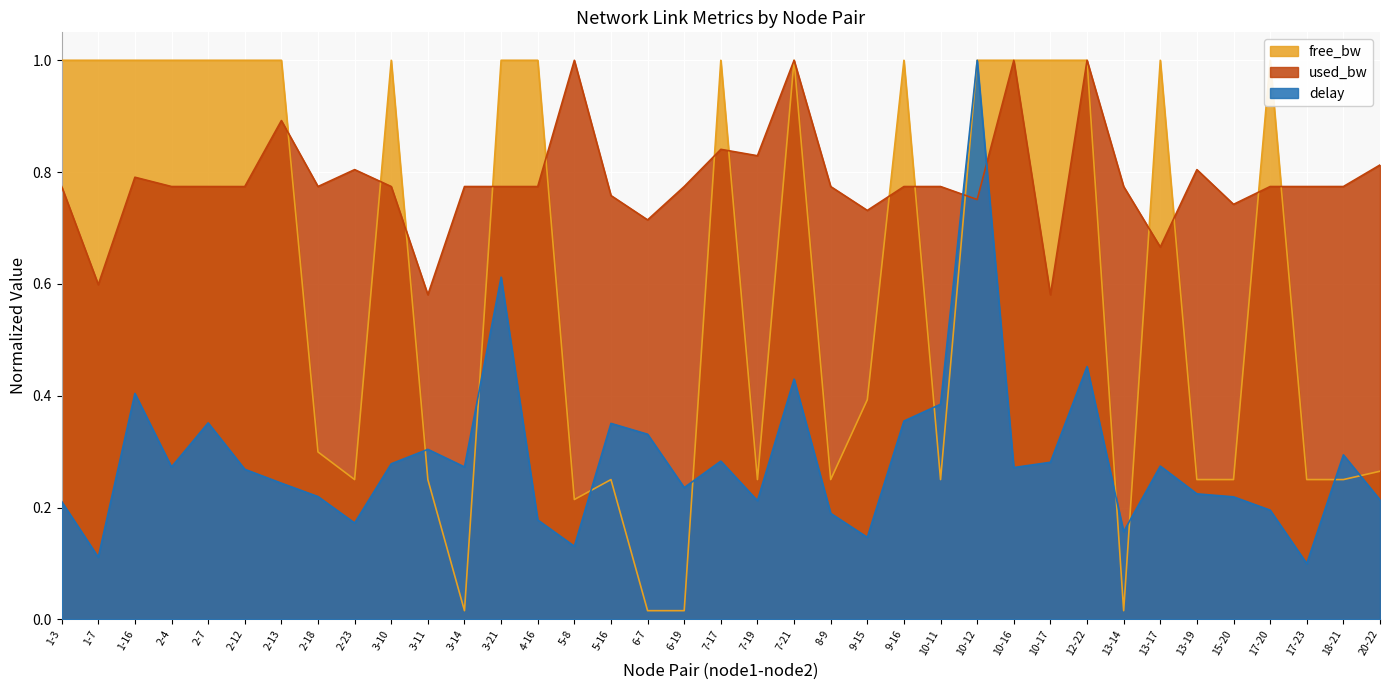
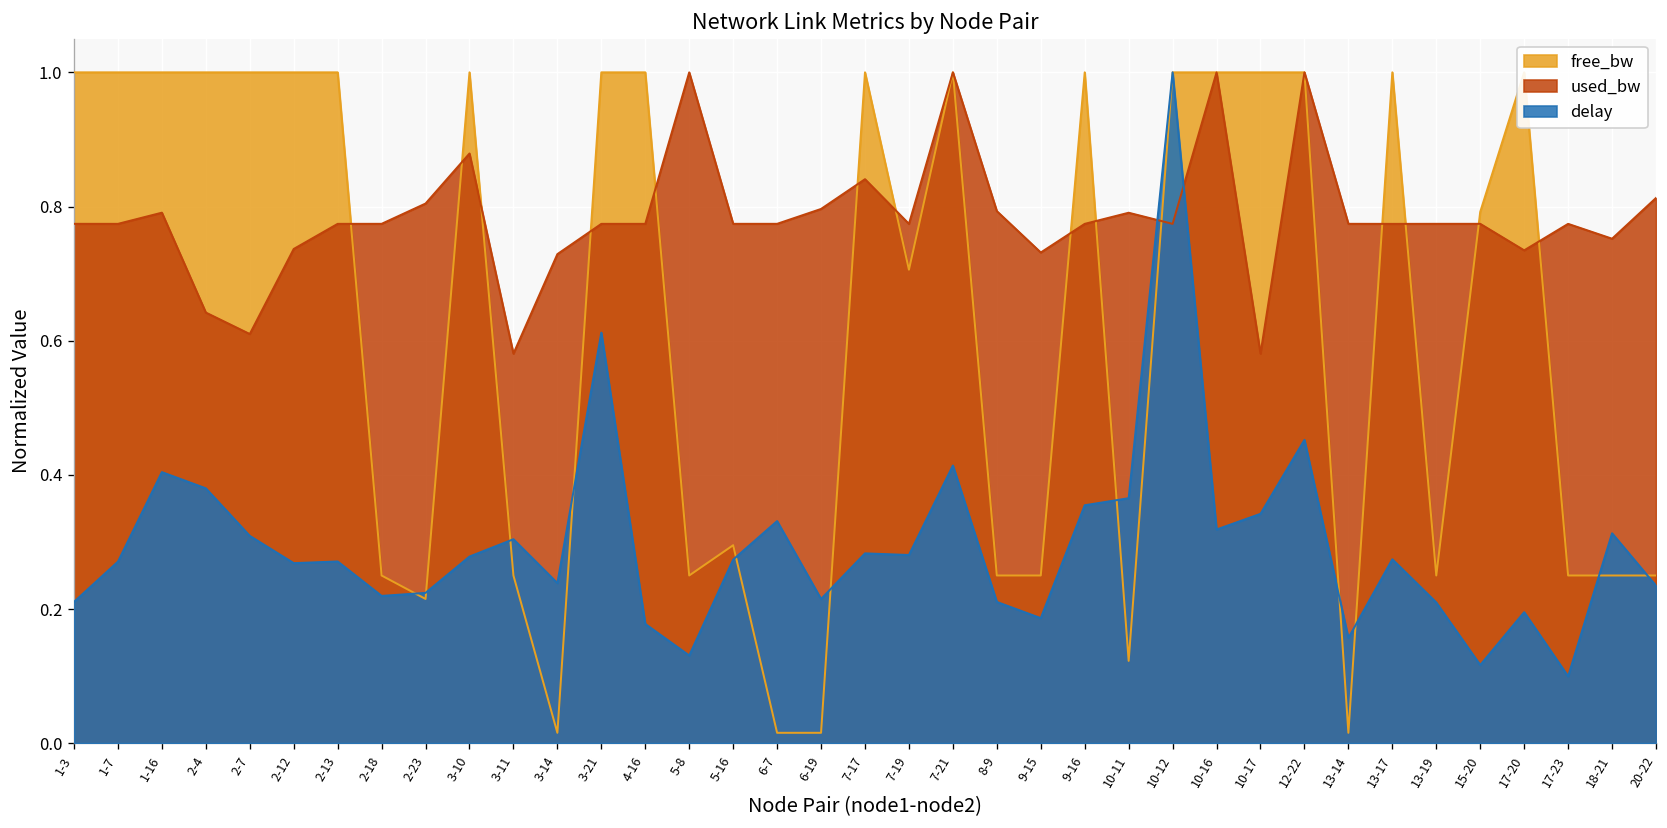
used_bw, 1-7: 0.60 -> 0.77
delay, 1-7: 0.11 -> 0.27
used_bw, 2-4: 0.77 -> 0.64
delay, 2-4: 0.27 -> 0.38
used_bw, 2-7: 0.77 -> 0.61
delay, 2-7: 0.35 -> 0.31
used_bw, 2-12: 0.77 -> 0.74
used_bw, 2-13: 0.89 -> 0.77
delay, 2-13: 0.24 -> 0.27
free_bw, 2-18: 0.30 -> 0.25
free_bw, 2-23: 0.25 -> 0.22
delay, 2-23: 0.17 -> 0.22
used_bw, 3-10: 0.77 -> 0.88
used_bw, 3-14: 0.77 -> 0.73
delay, 3-14: 0.27 -> 0.24
free_bw, 5-8: 0.21 -> 0.25
free_bw, 5-16: 0.25 -> 0.30
used_bw, 5-16: 0.76 -> 0.77
delay, 5-16: 0.35 -> 0.27
used_bw, 6-7: 0.71 -> 0.77
used_bw, 6-19: 0.77 -> 0.80
delay, 6-19: 0.24 -> 0.21
free_bw, 7-19: 0.25 -> 0.71
used_bw, 7-19: 0.83 -> 0.77
delay, 7-19: 0.21 -> 0.28
delay, 7-21: 0.43 -> 0.41
used_bw, 8-9: 0.77 -> 0.79
delay, 8-9: 0.19 -> 0.21
free_bw, 9-15: 0.39 -> 0.25
delay, 9-15: 0.15 -> 0.19
free_bw, 10-11: 0.25 -> 0.12
used_bw, 10-11: 0.77 -> 0.79
delay, 10-11: 0.38 -> 0.37
used_bw, 10-12: 0.75 -> 0.77
delay, 10-16: 0.27 -> 0.32
delay, 10-17: 0.28 -> 0.34
used_bw, 13-17: 0.67 -> 0.77
used_bw, 13-19: 0.80 -> 0.77
delay, 13-19: 0.22 -> 0.21
free_bw, 15-20: 0.25 -> 0.79
used_bw, 15-20: 0.74 -> 0.77
delay, 15-20: 0.22 -> 0.12
used_bw, 17-20: 0.77 -> 0.73
used_bw, 18-21: 0.77 -> 0.75
delay, 18-21: 0.29 -> 0.31
free_bw, 20-22: 0.26 -> 0.25
delay, 20-22: 0.21 -> 0.23
